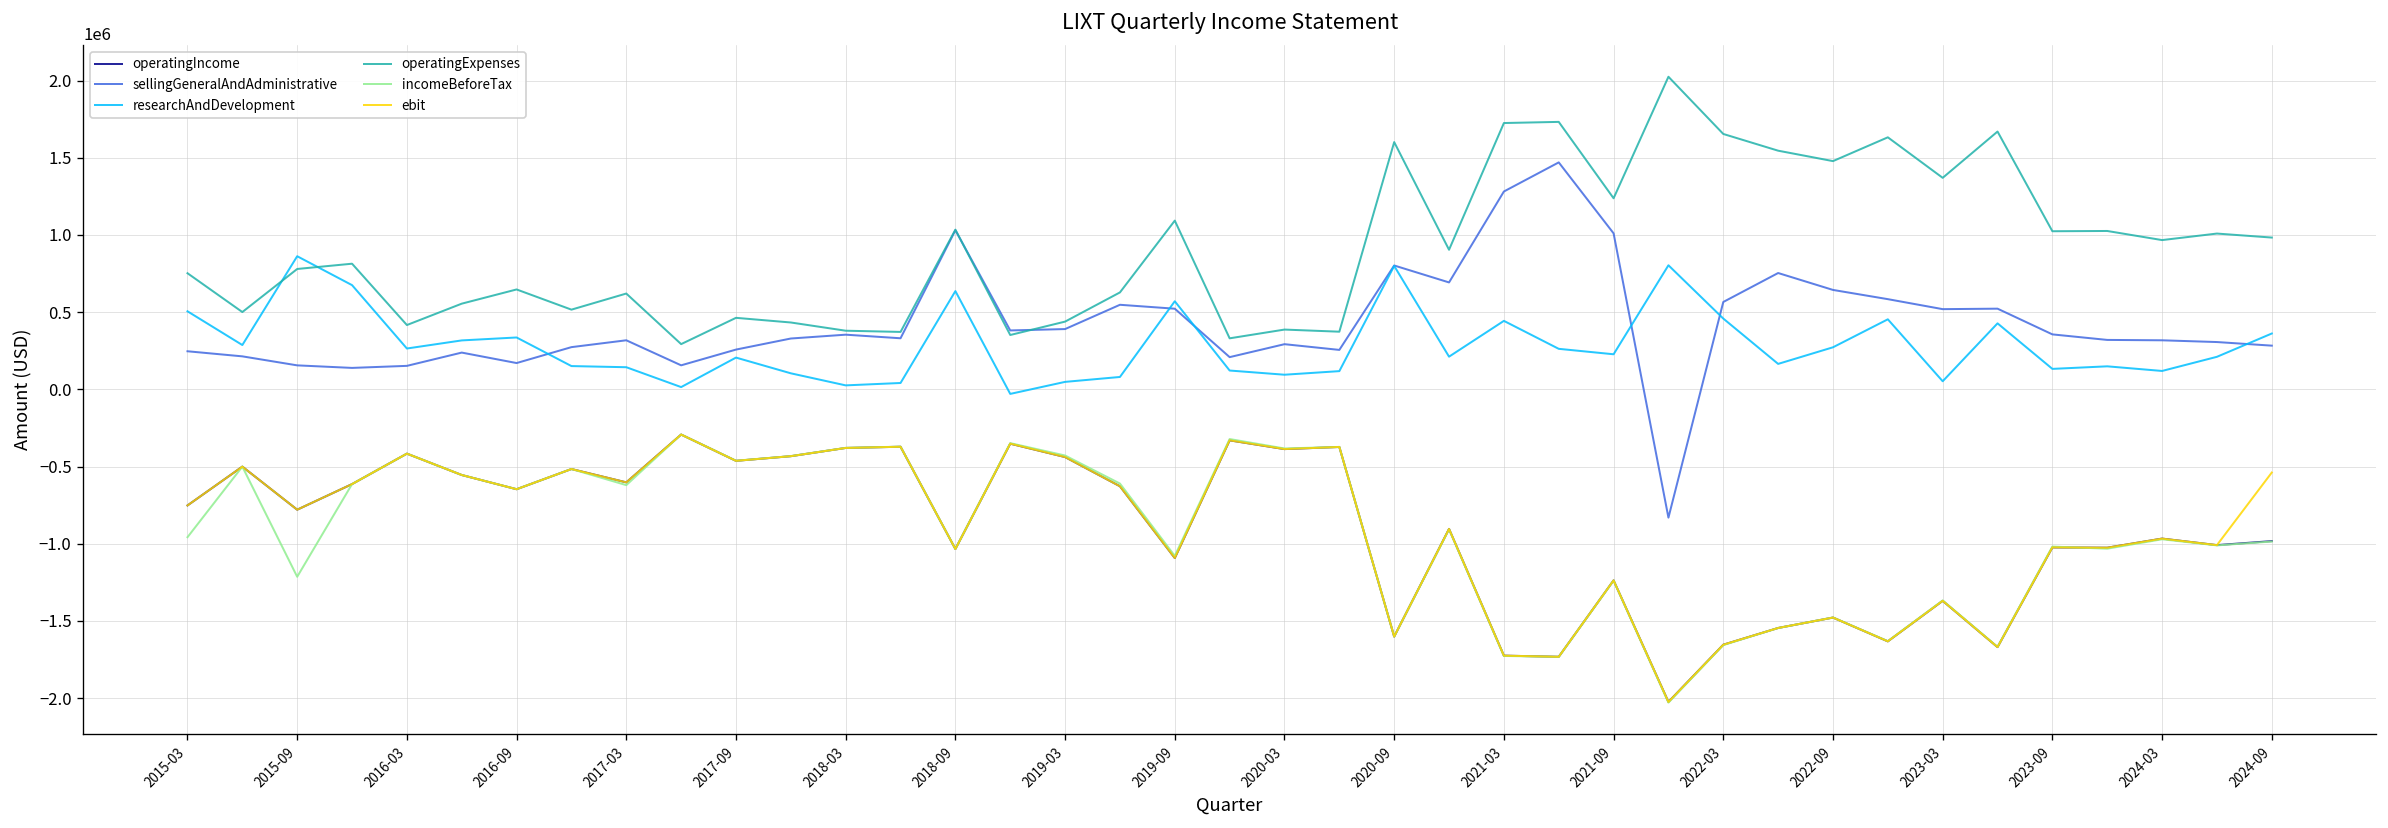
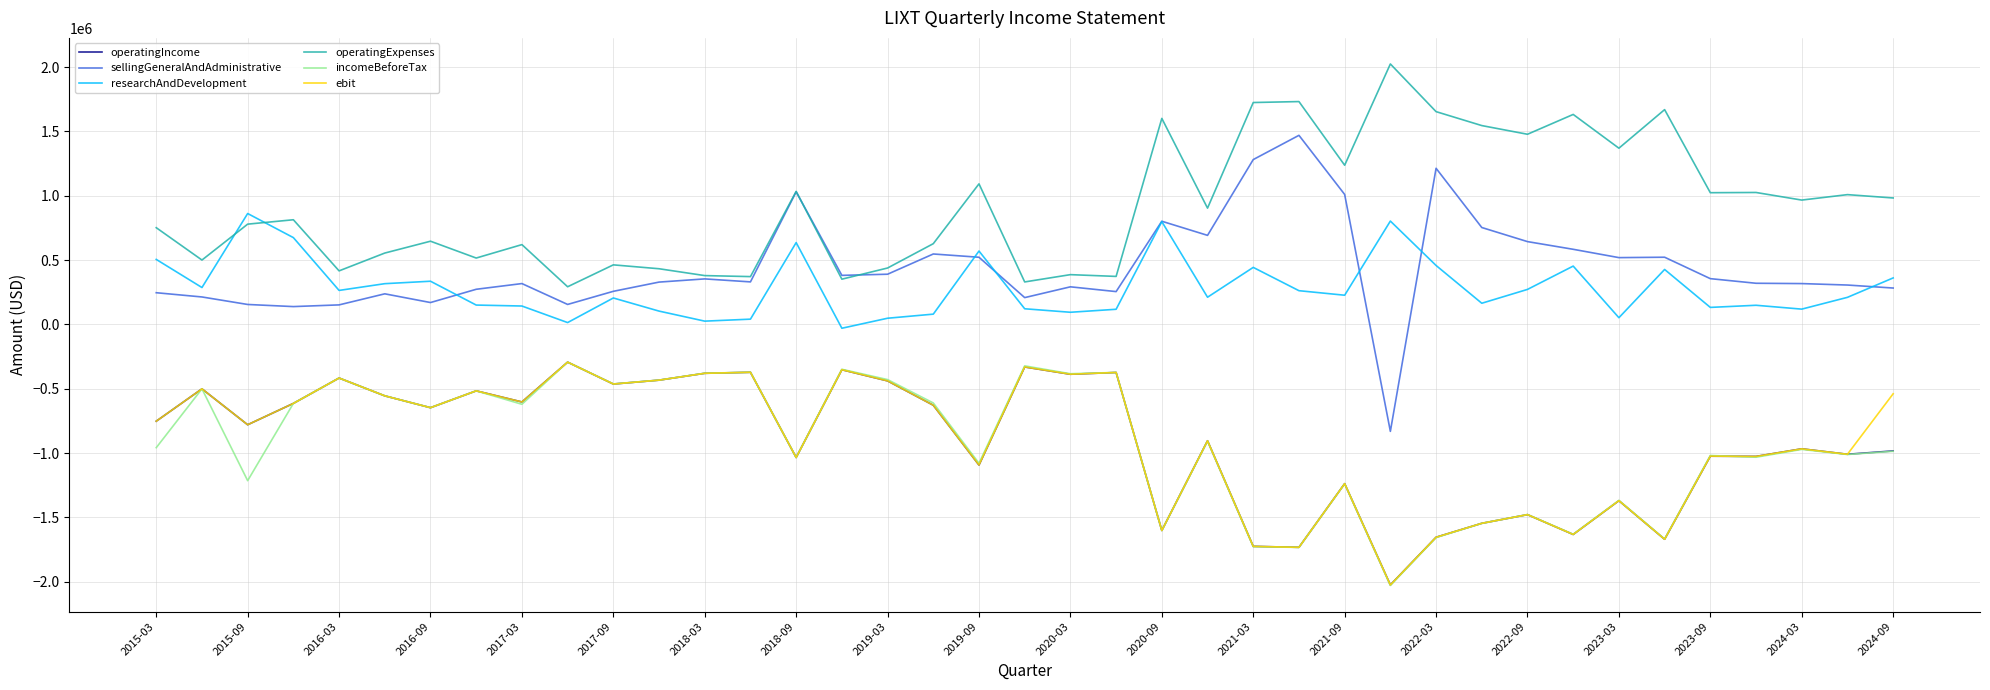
sellingGeneralAndAdministrative, 2022-03: 570000 -> 1210000
